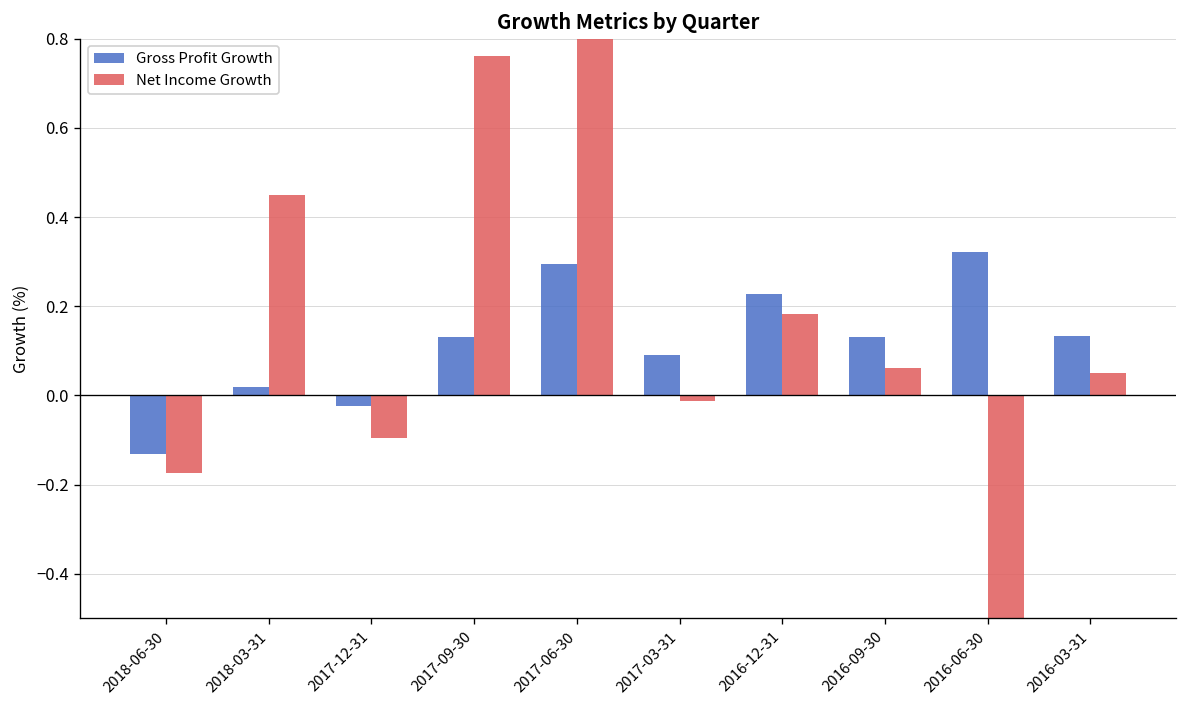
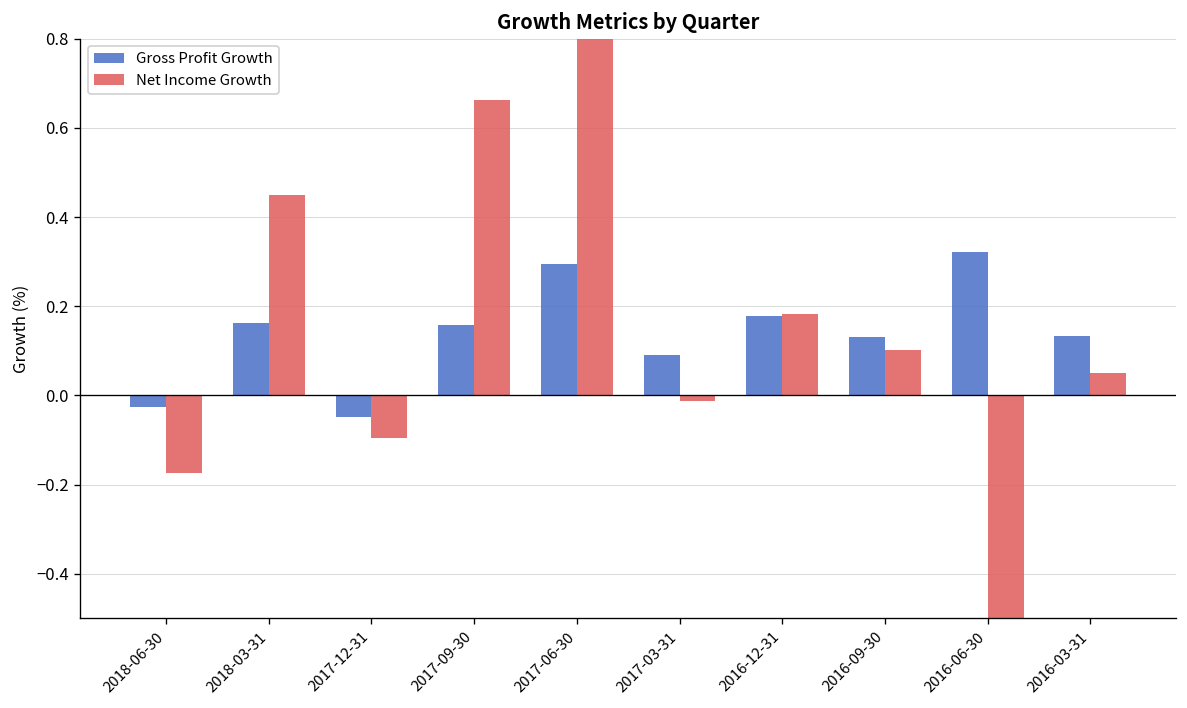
Gross Profit Growth, 2018-06-30: -0.13 -> -0.03
Gross Profit Growth, 2018-03-31: 0.02 -> 0.16
Gross Profit Growth, 2017-12-31: -0.02 -> -0.05
Gross Profit Growth, 2017-09-30: 0.13 -> 0.16
Net Income Growth, 2017-09-30: 0.76 -> 0.66
Gross Profit Growth, 2016-12-31: 0.23 -> 0.18
Net Income Growth, 2016-09-30: 0.06 -> 0.10
